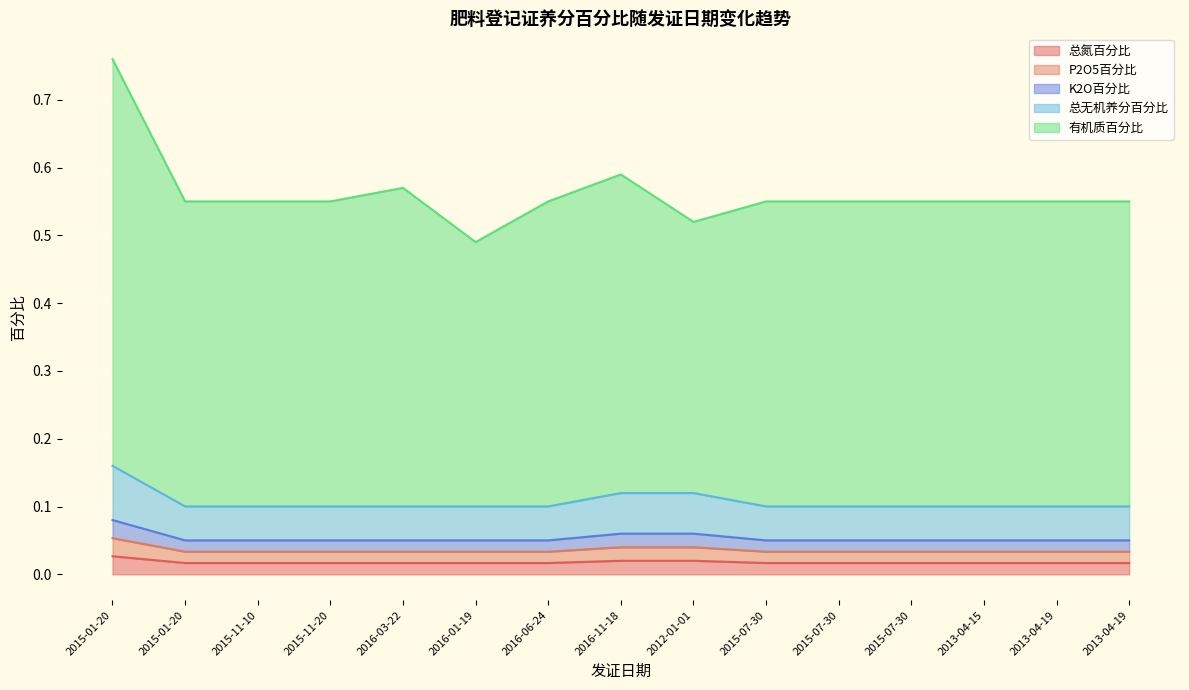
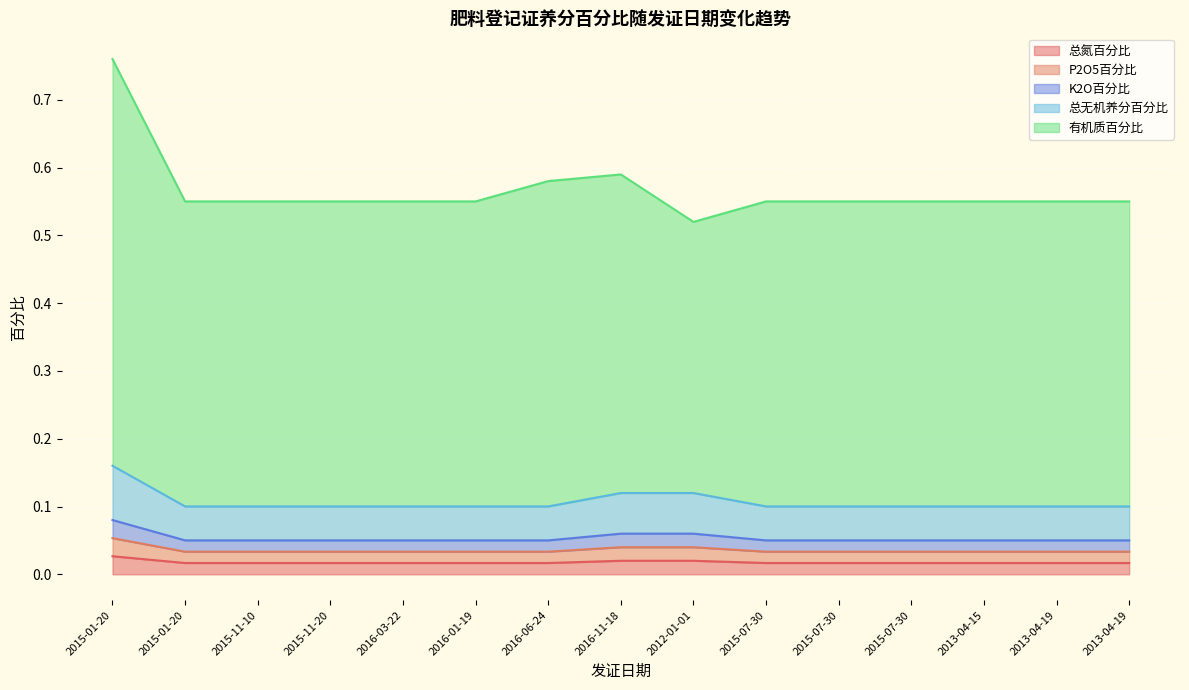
有机质百分比, 2016-03-22: 0.47 -> 0.45
有机质百分比, 2016-01-19: 0.39 -> 0.45
有机质百分比, 2016-06-24: 0.45 -> 0.48
